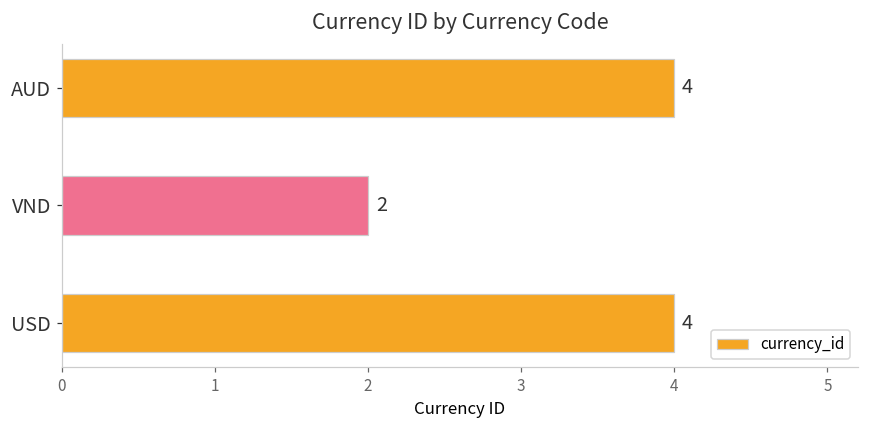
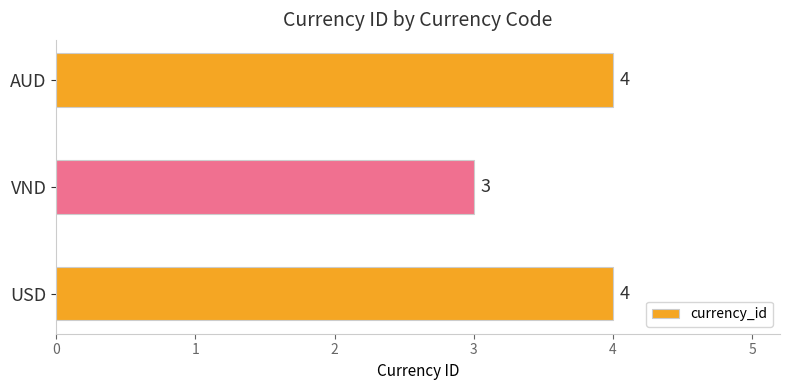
VND: 2 -> 3
